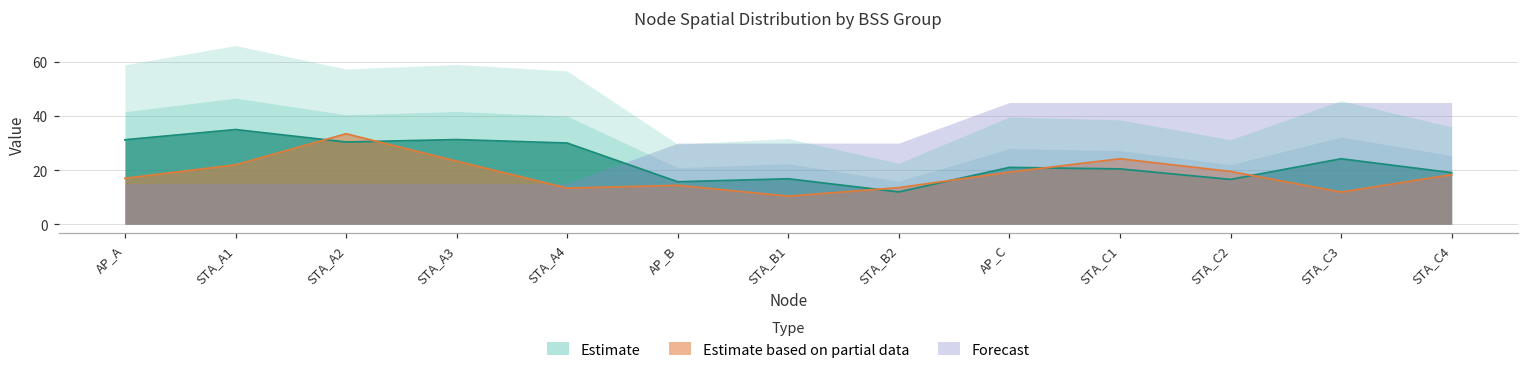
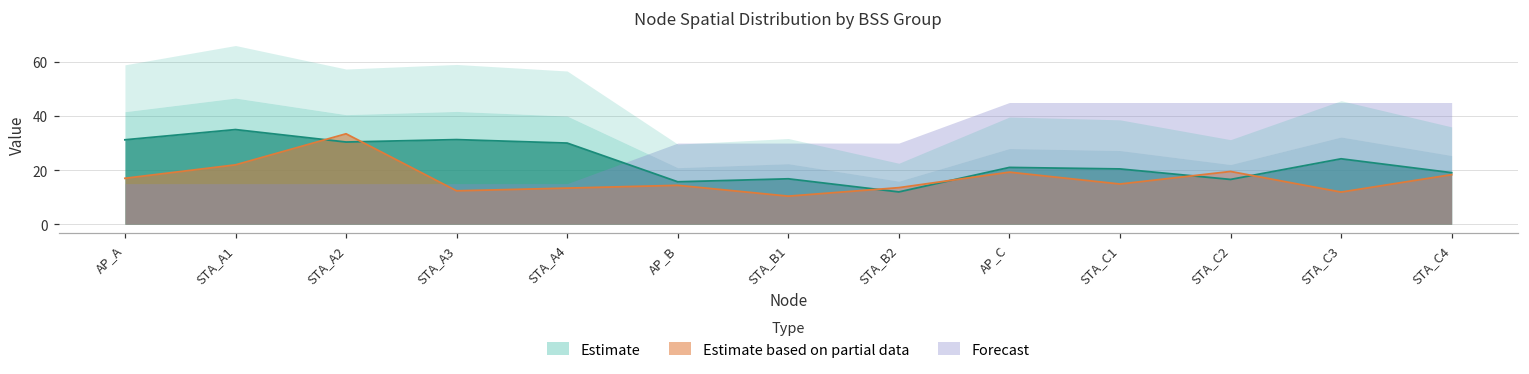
Estimate based on partial data, STA_A3: 23 -> 12
Estimate based on partial data, STA_C1: 24 -> 15
